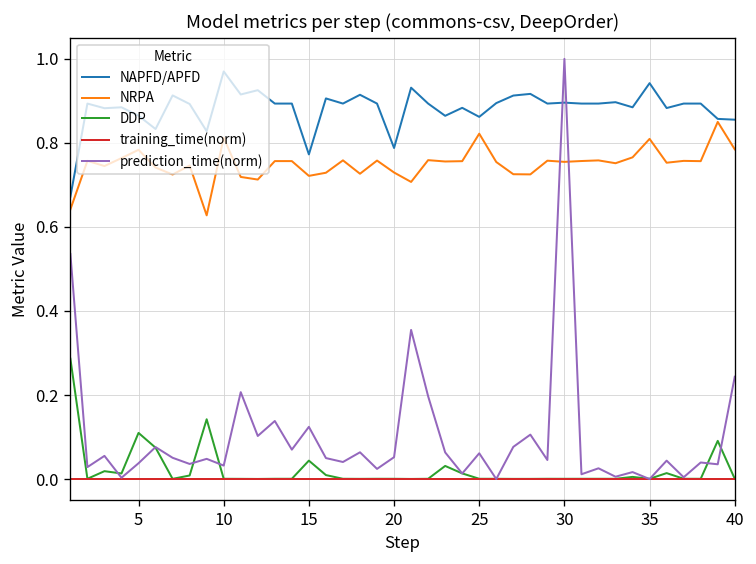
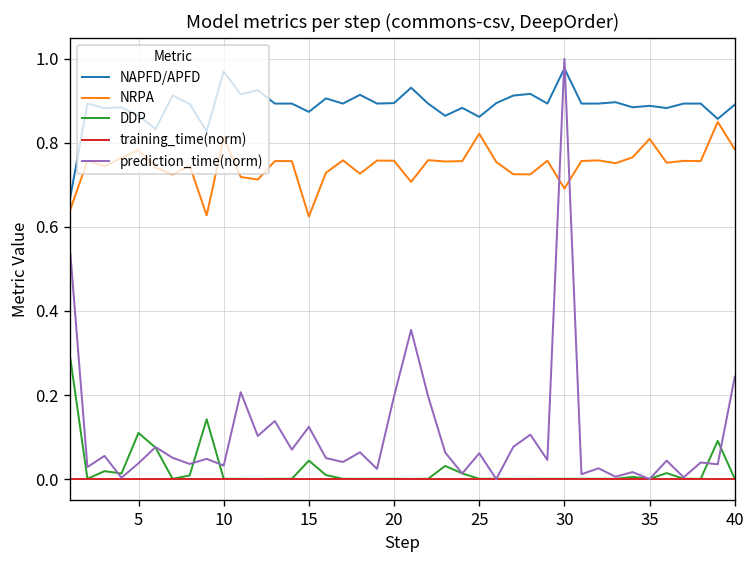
NAPFD/APFD, 15: 0.77 -> 0.87
NRPA, 15: 0.72 -> 0.62
NAPFD/APFD, 20: 0.79 -> 0.89
NRPA, 20: 0.73 -> 0.76
prediction_time(norm), 20: 0.05 -> 0.20
NAPFD/APFD, 30: 0.90 -> 0.98
NRPA, 30: 0.75 -> 0.69
NAPFD/APFD, 35: 0.94 -> 0.89
NAPFD/APFD, 40: 0.86 -> 0.89
